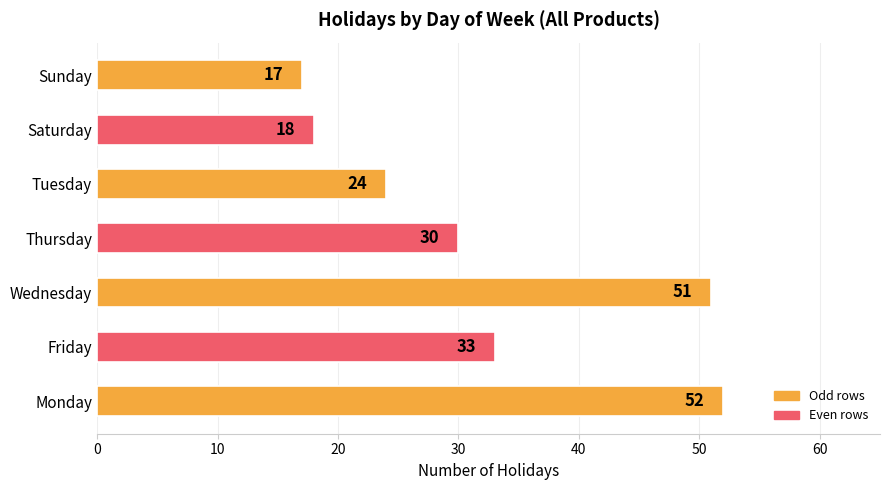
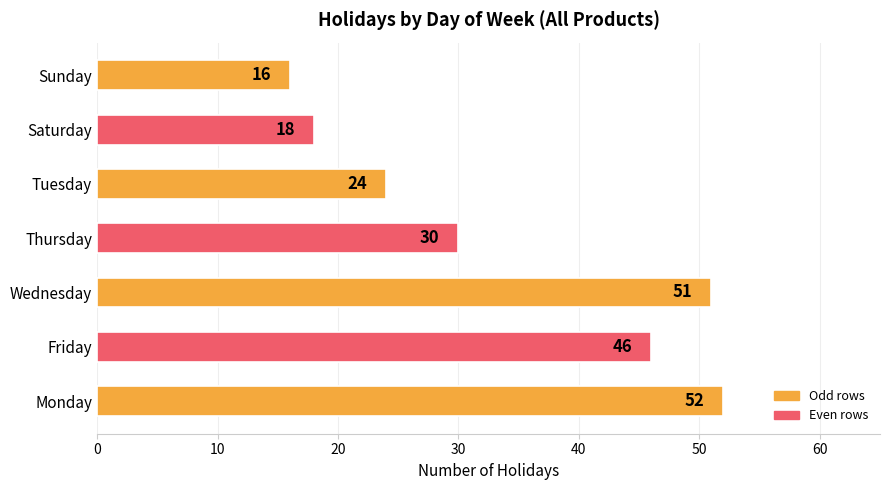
Sunday: 17 -> 16
Friday: 33 -> 46
